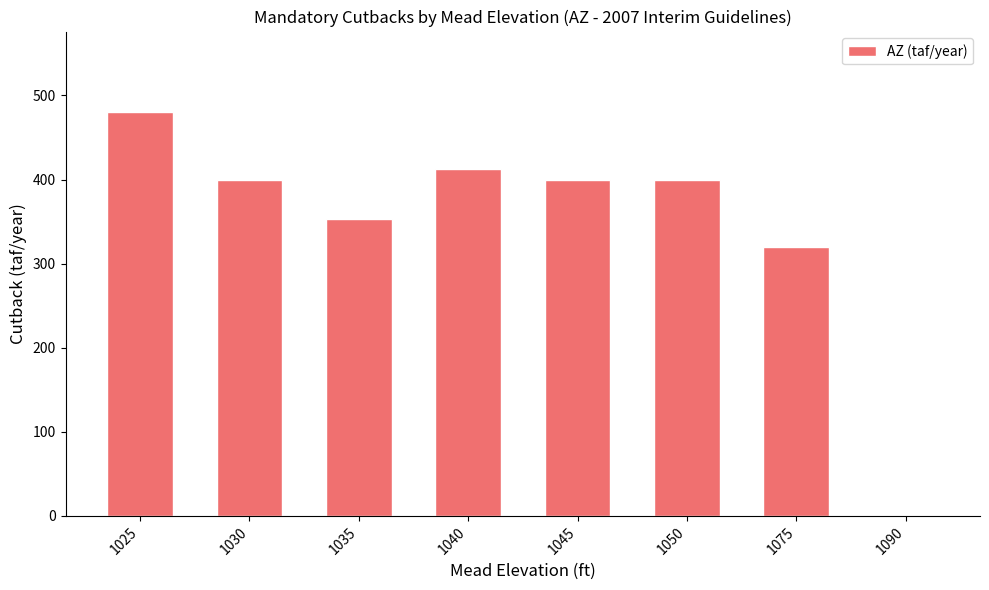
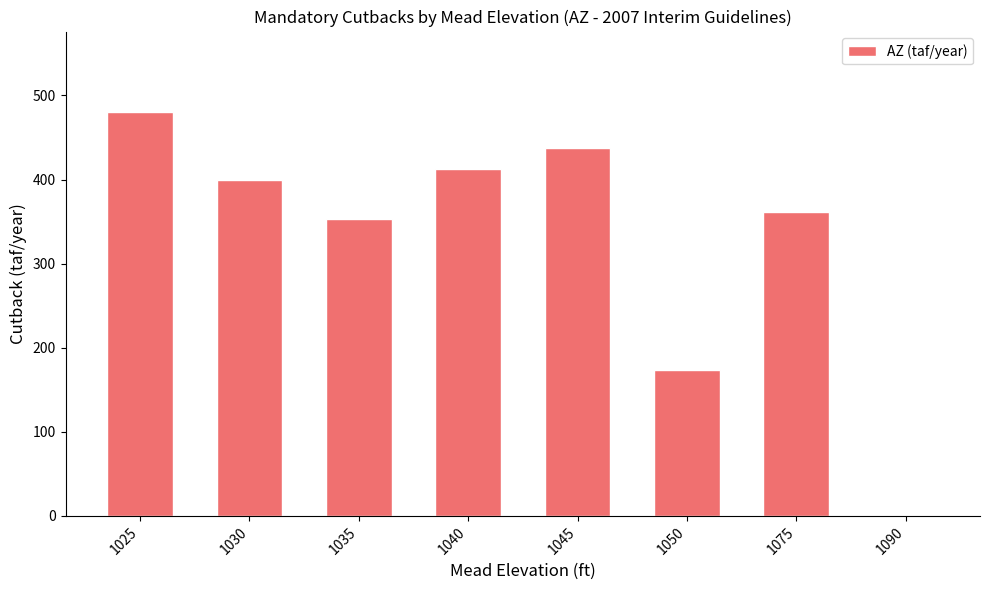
1045: 400 -> 440
1050: 400 -> 170
1075: 320 -> 360
